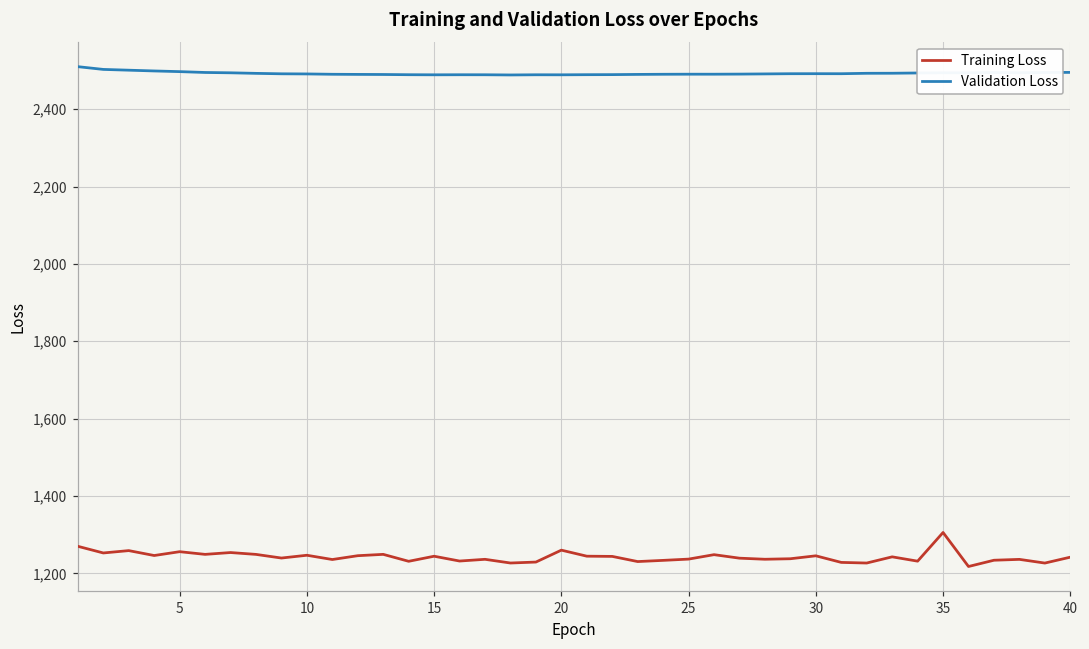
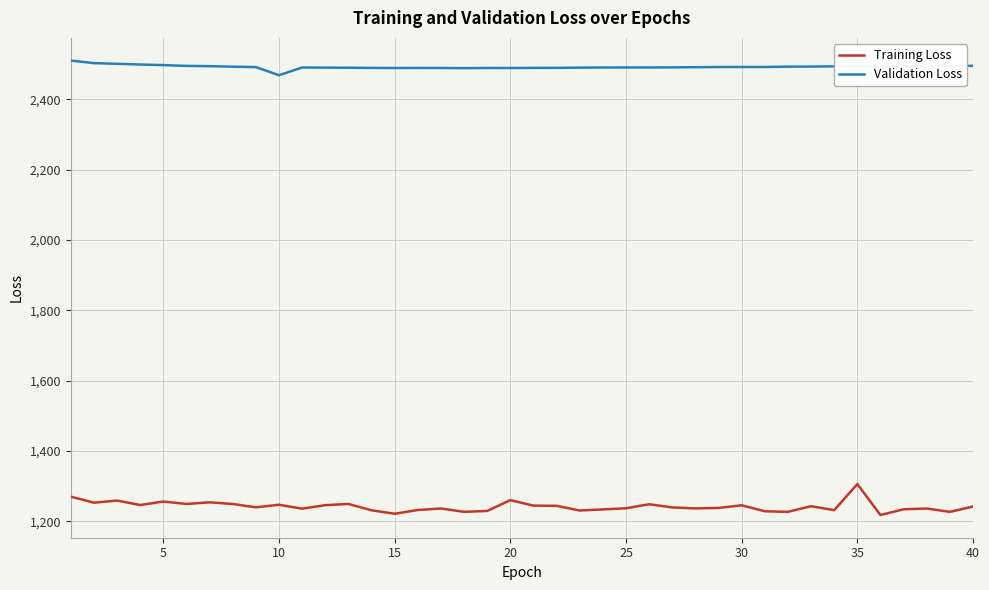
Validation Loss, 10: 2,490 -> 2,470
Training Loss, 15: 1,240 -> 1,220
